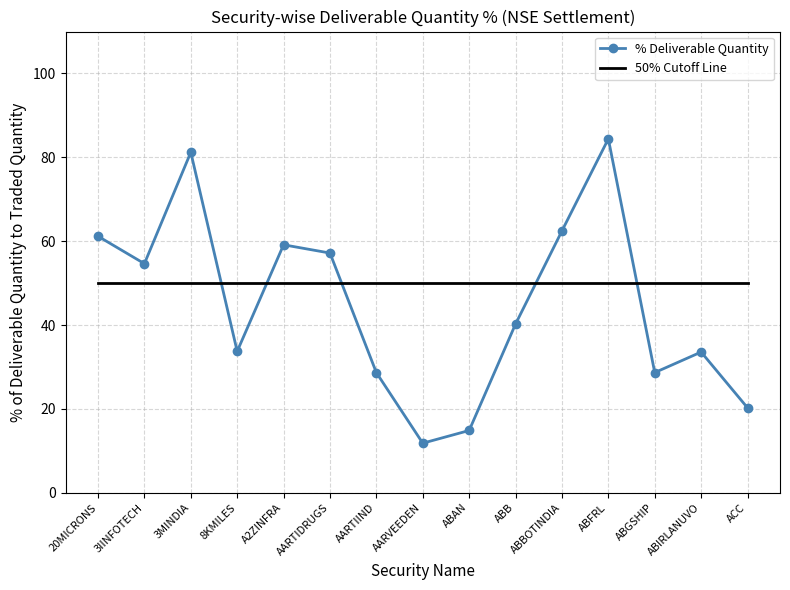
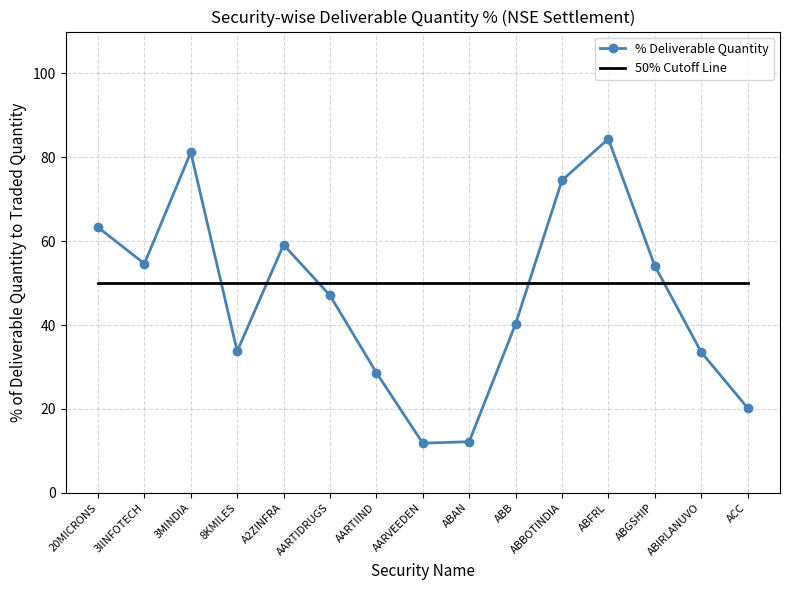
% Deliverable Quantity, 20MICRONS: 61 -> 63
% Deliverable Quantity, AARTIDRUGS: 57 -> 47
% Deliverable Quantity, ABAN: 15 -> 12
% Deliverable Quantity, ABBOTINDIA: 62 -> 74
% Deliverable Quantity, ABGSHIP: 29 -> 54
